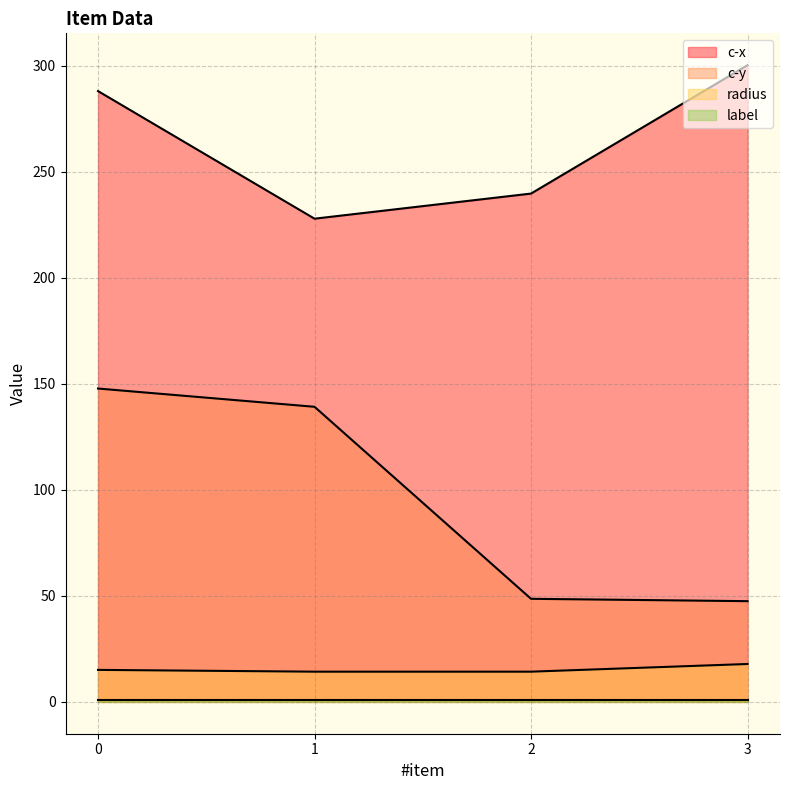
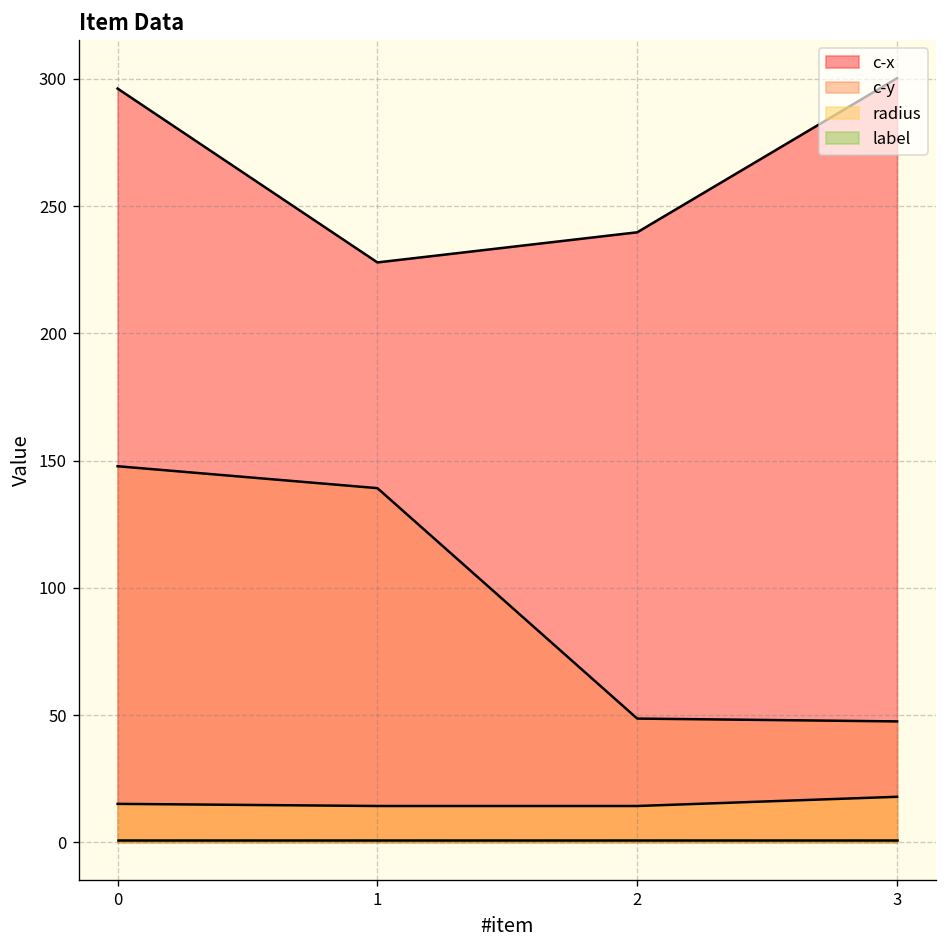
c-x, 0: 288 -> 296
